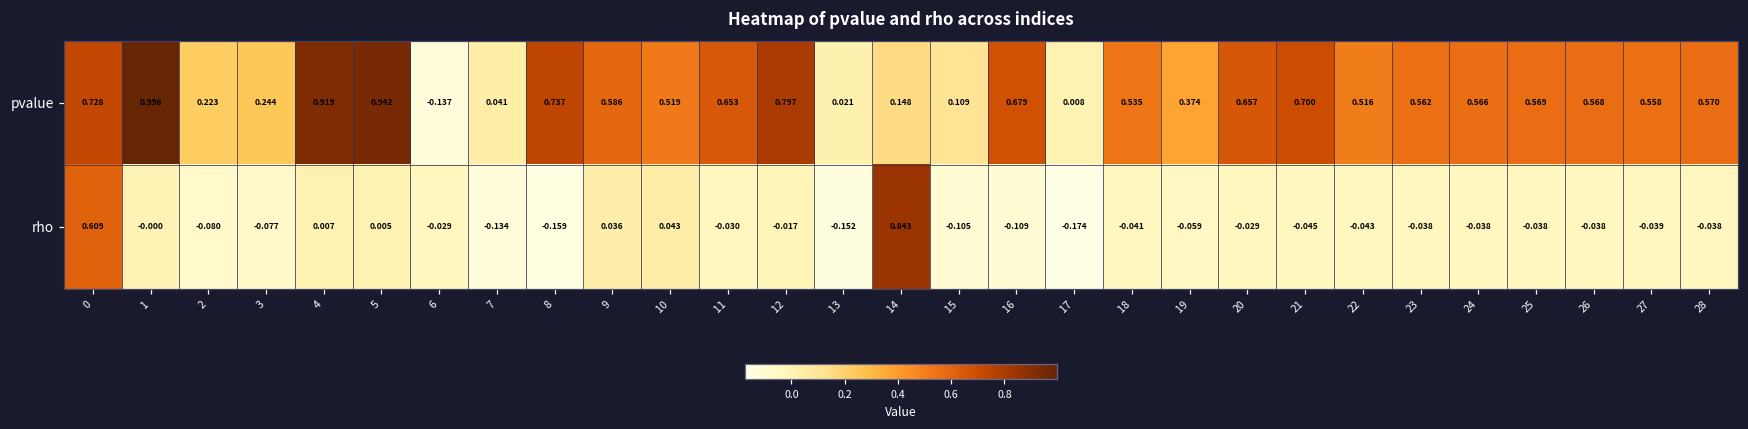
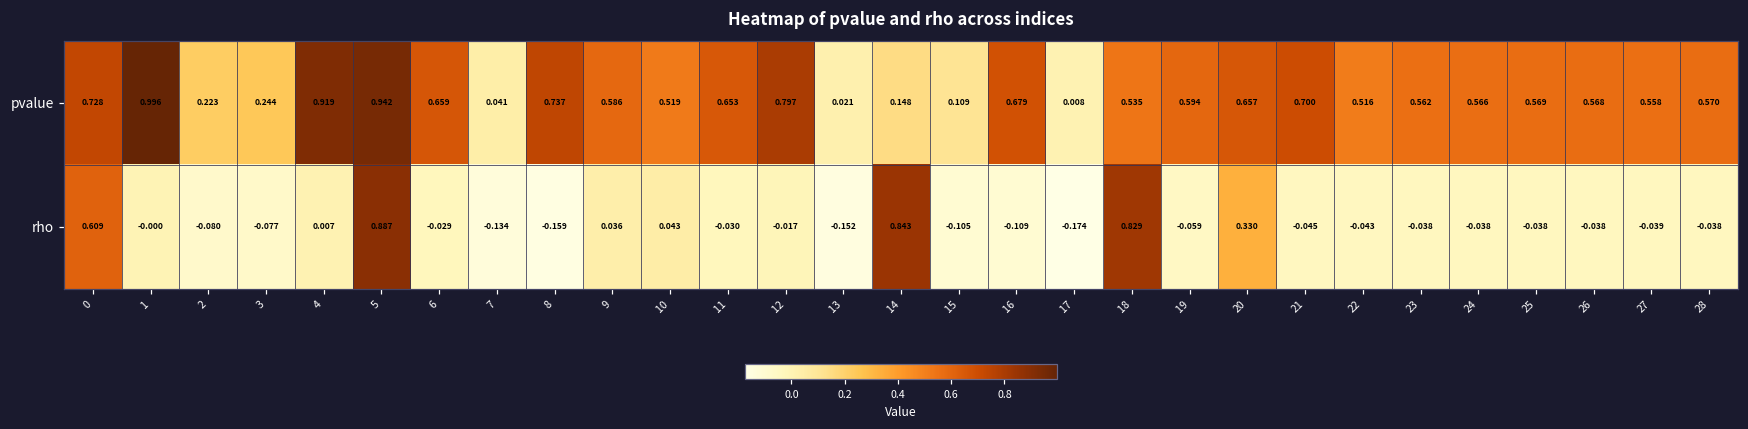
pvalue, 6: -0.137 -> 0.659
pvalue, 19: 0.374 -> 0.594
rho, 5: 0.005 -> 0.887
rho, 18: -0.041 -> 0.829
rho, 20: -0.029 -> 0.330
